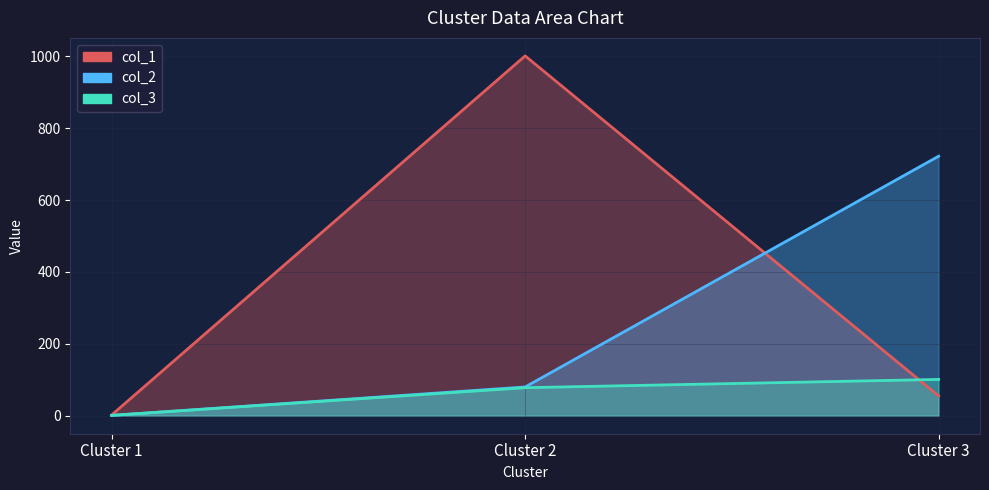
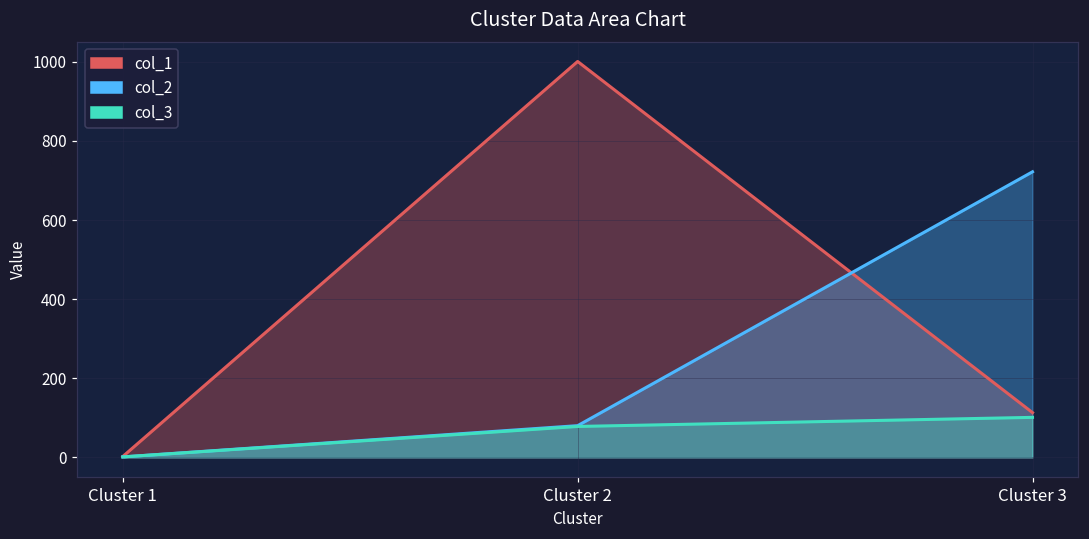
col_1, Cluster 3: 60 -> 110
